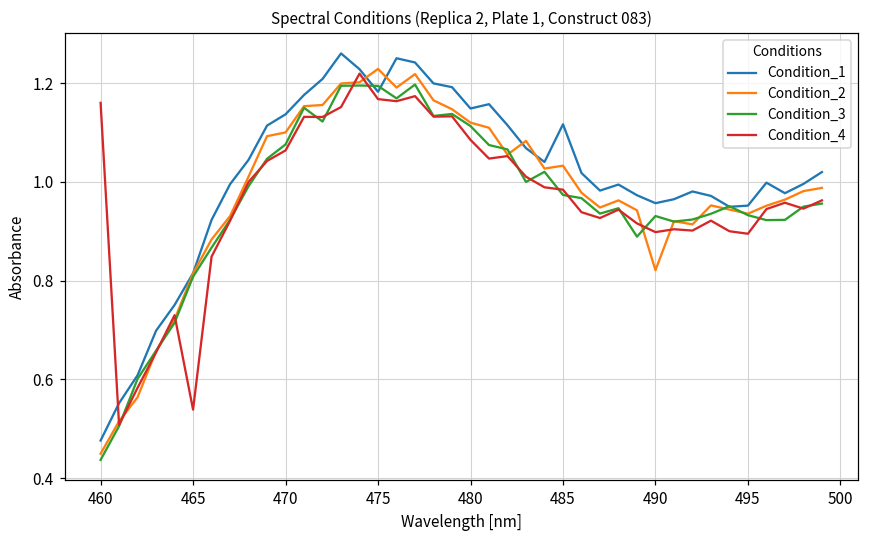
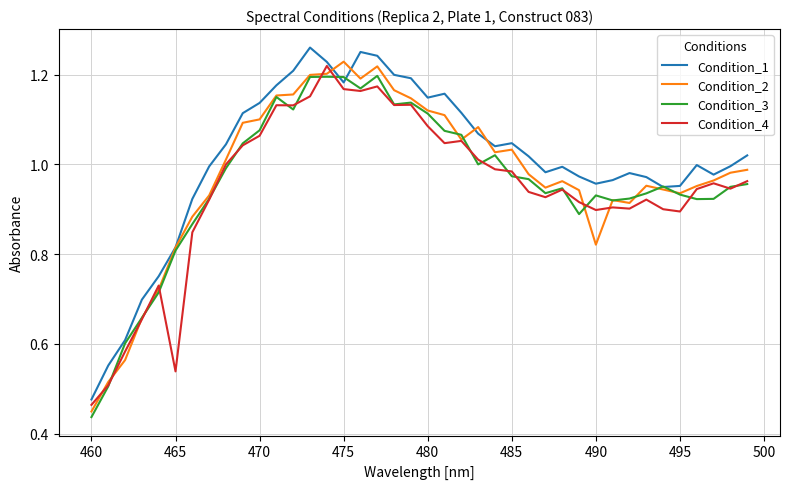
Condition_4, 460: 1.16 -> 0.46
Condition_1, 485: 1.12 -> 1.05
